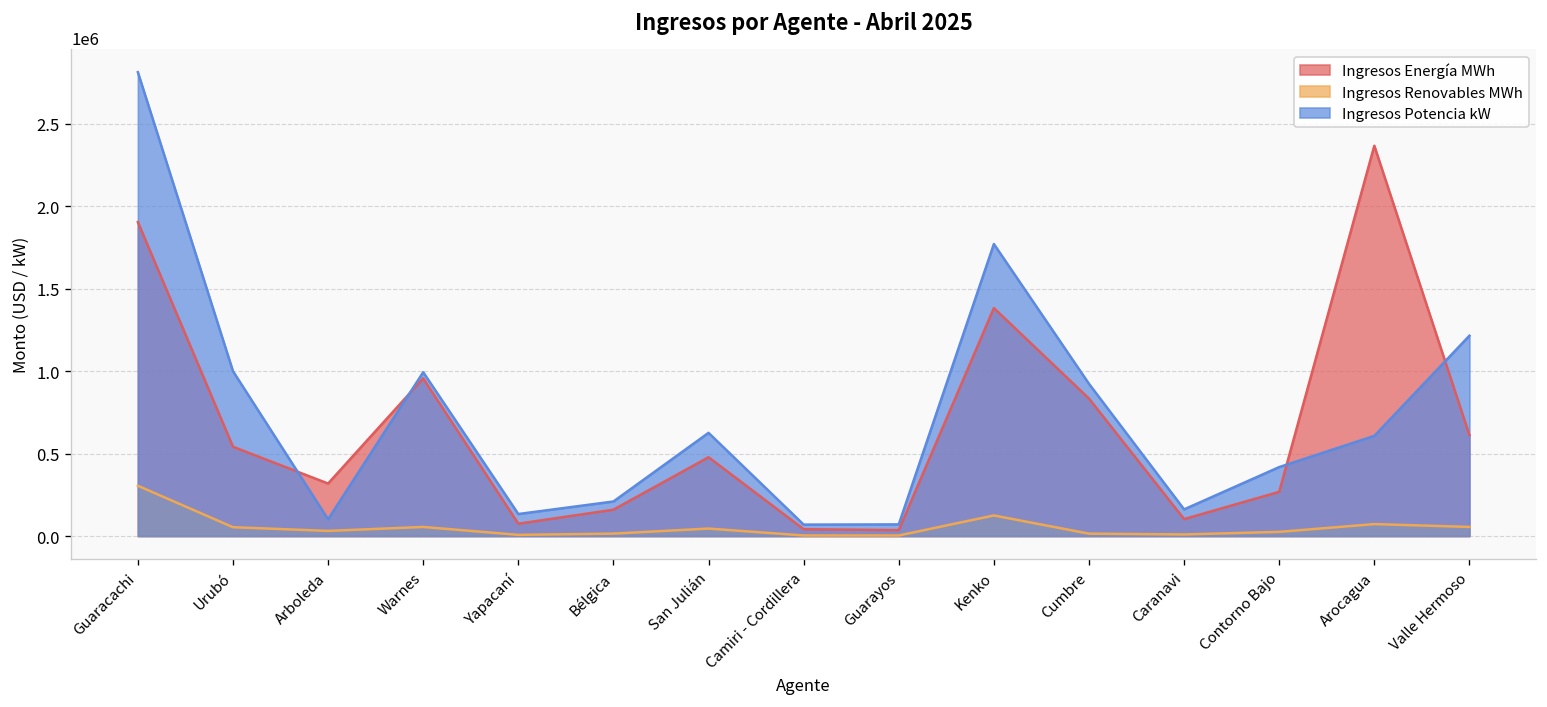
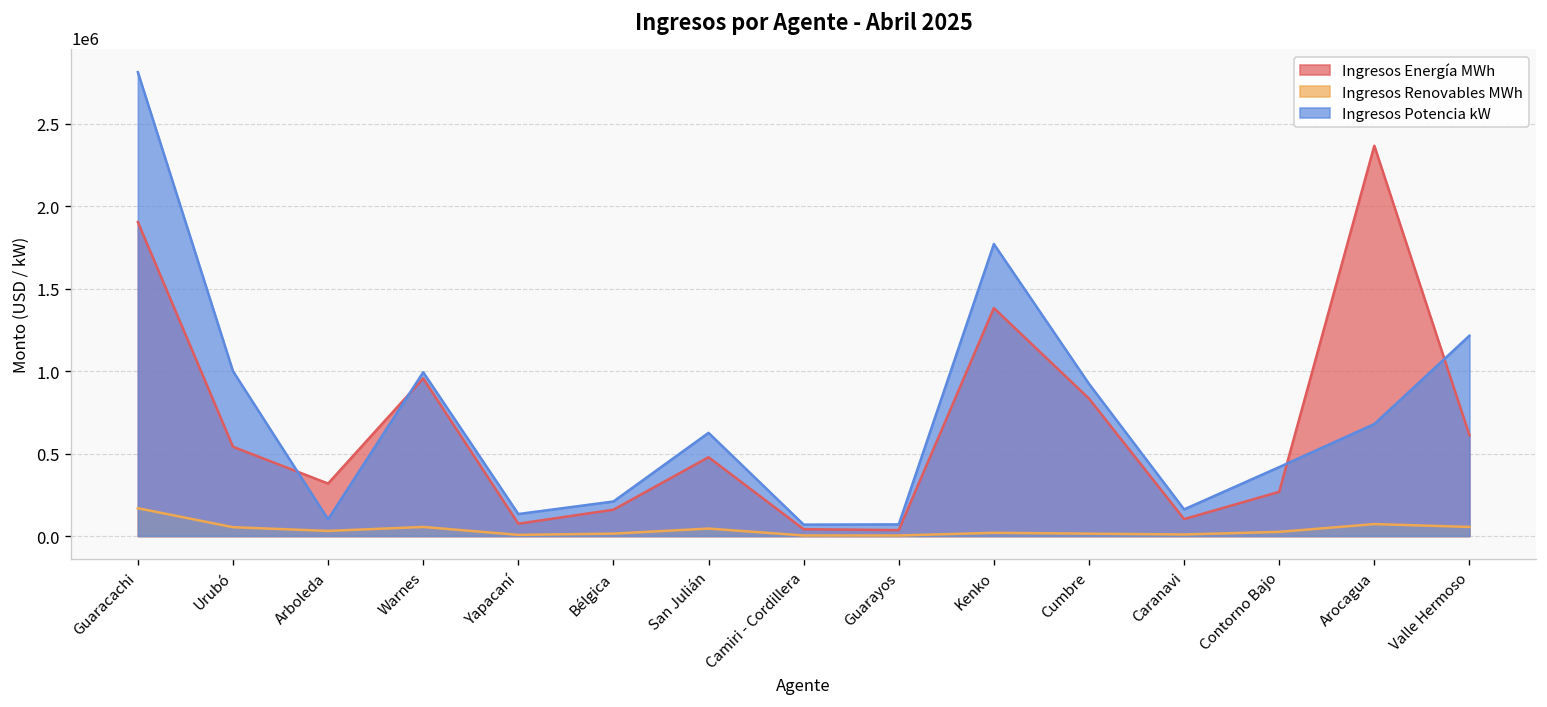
Ingresos Renovables MWh, Guaracachi: 300000 -> 170000
Ingresos Renovables MWh, Kenko: 120000 -> 20000
Ingresos Potencia kW, Arocagua: 610000 -> 680000
